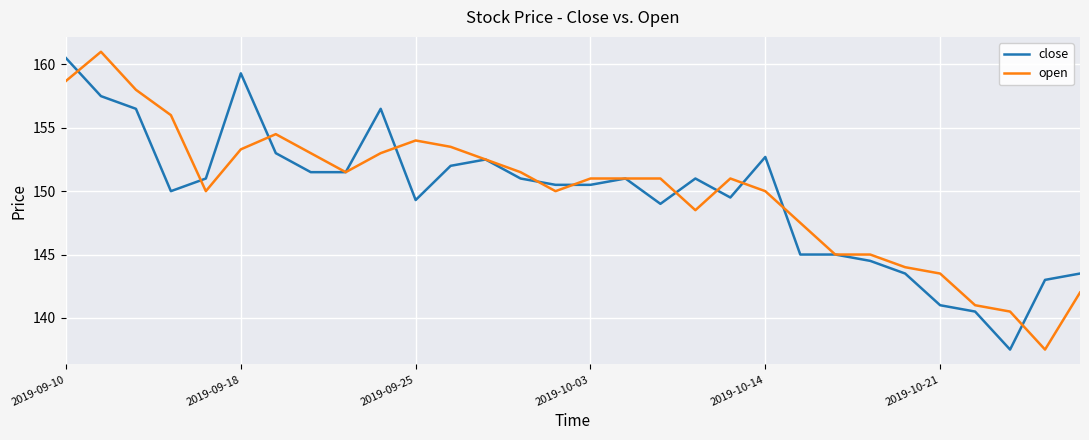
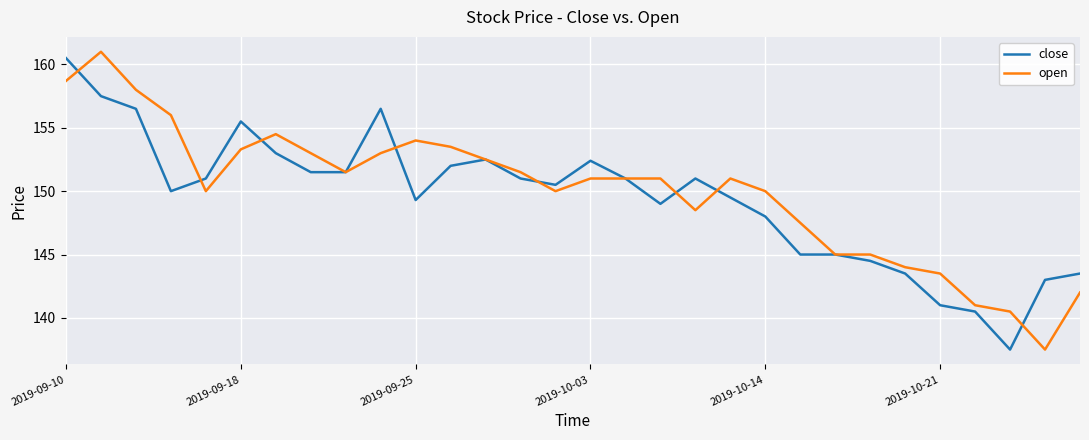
close, 2019-09-18: 159.3 -> 155.5
close, 2019-10-03: 150.5 -> 152.4
close, 2019-10-14: 152.7 -> 148.0
